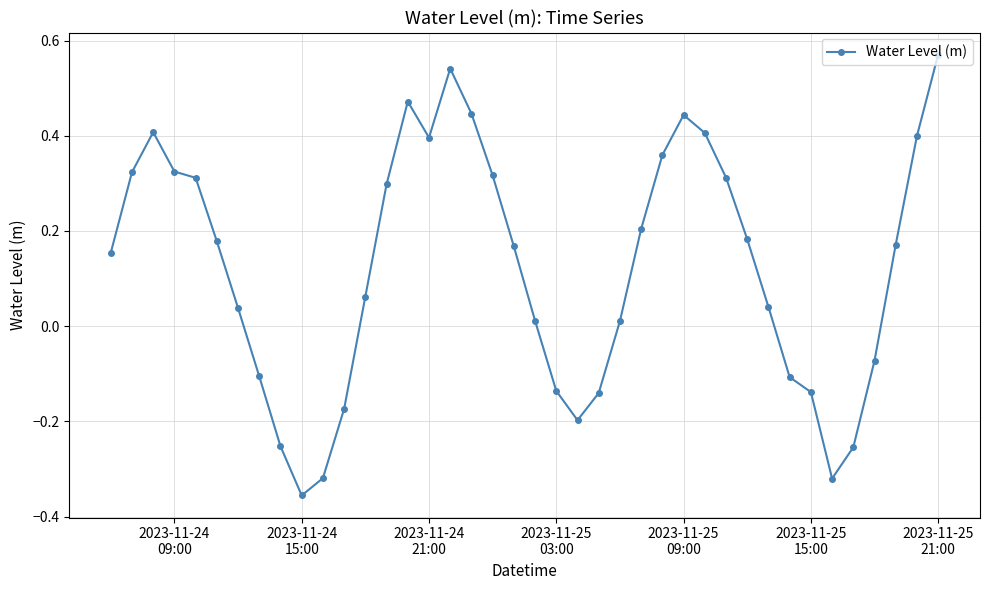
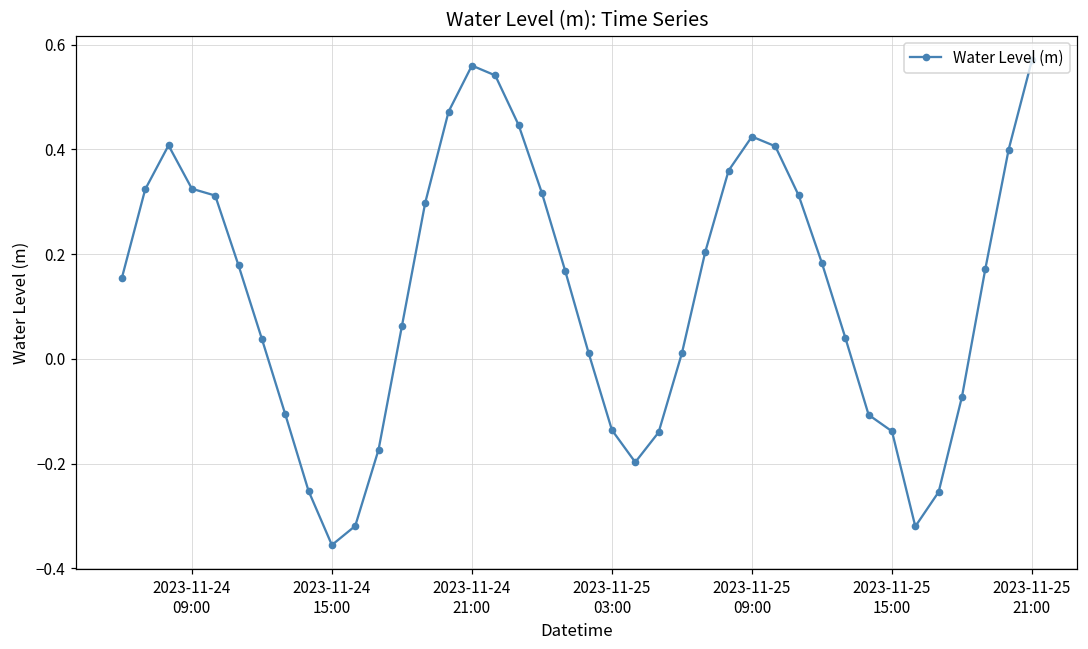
2023-11-24 21:00: 0.40 -> 0.56
2023-11-25 09:00: 0.44 -> 0.42
